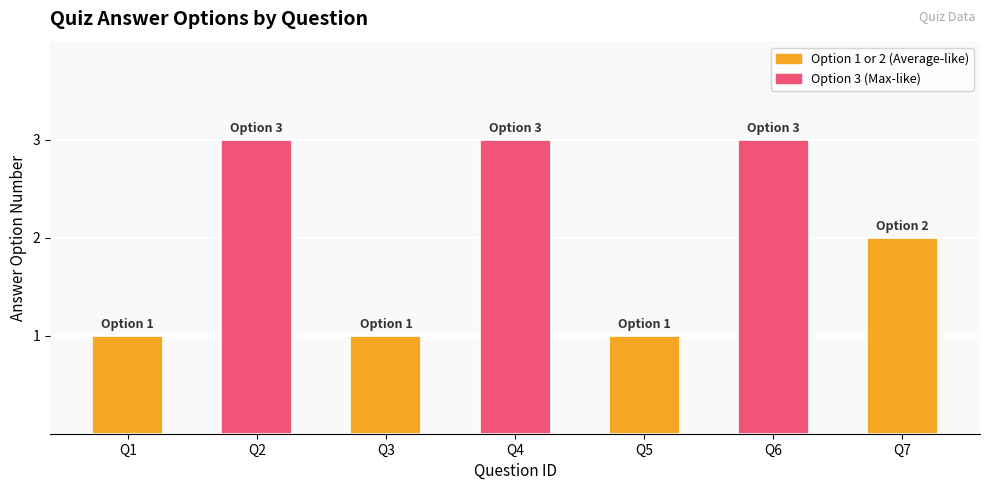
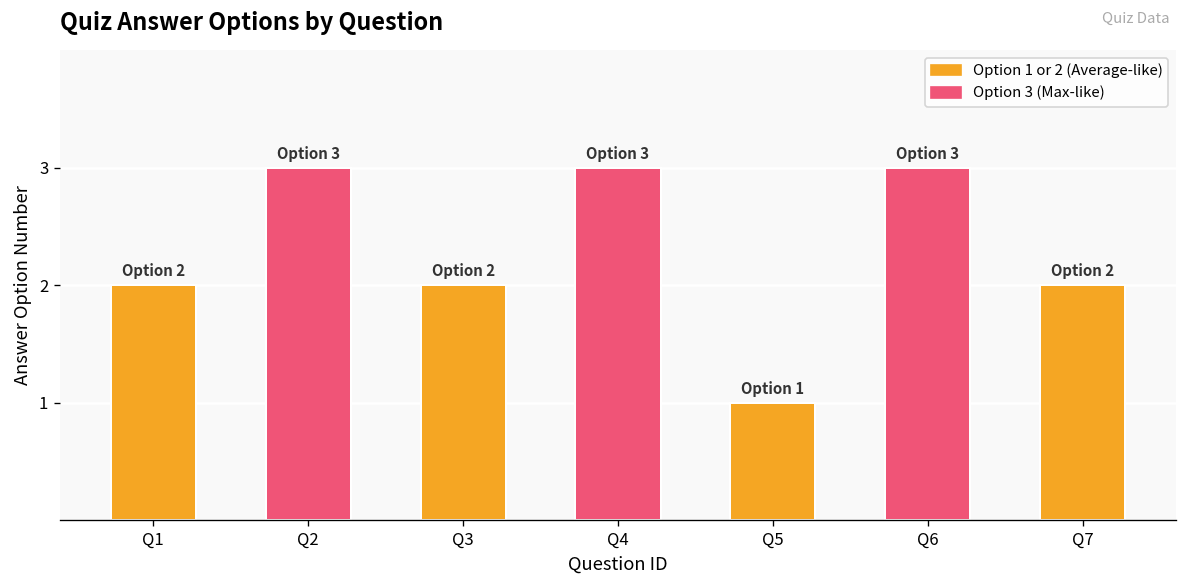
Q1: 1 -> 2
Q3: 1 -> 2
